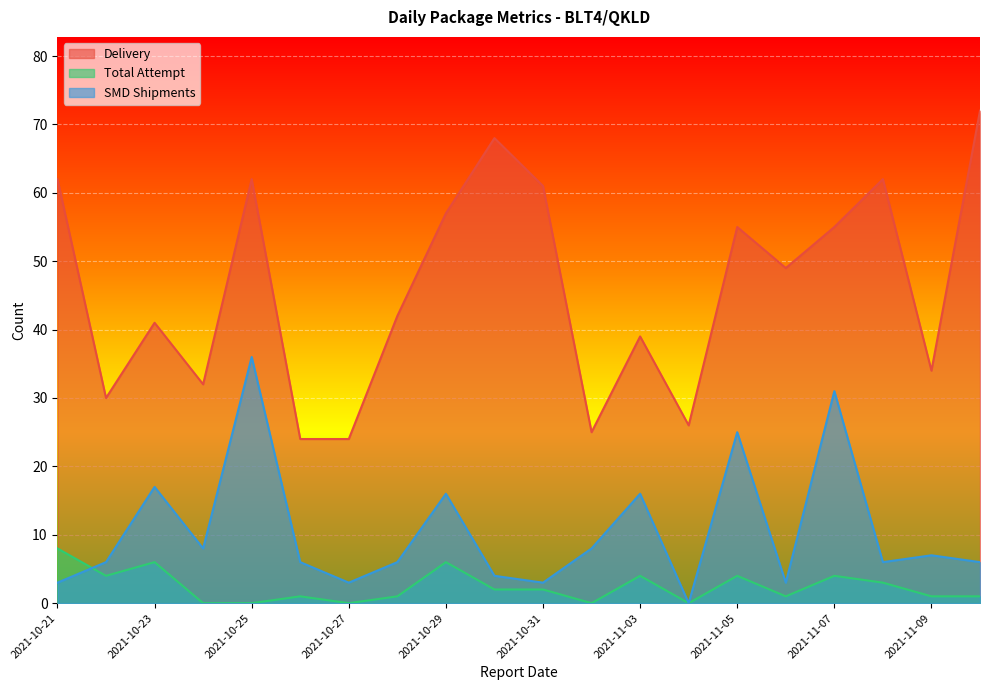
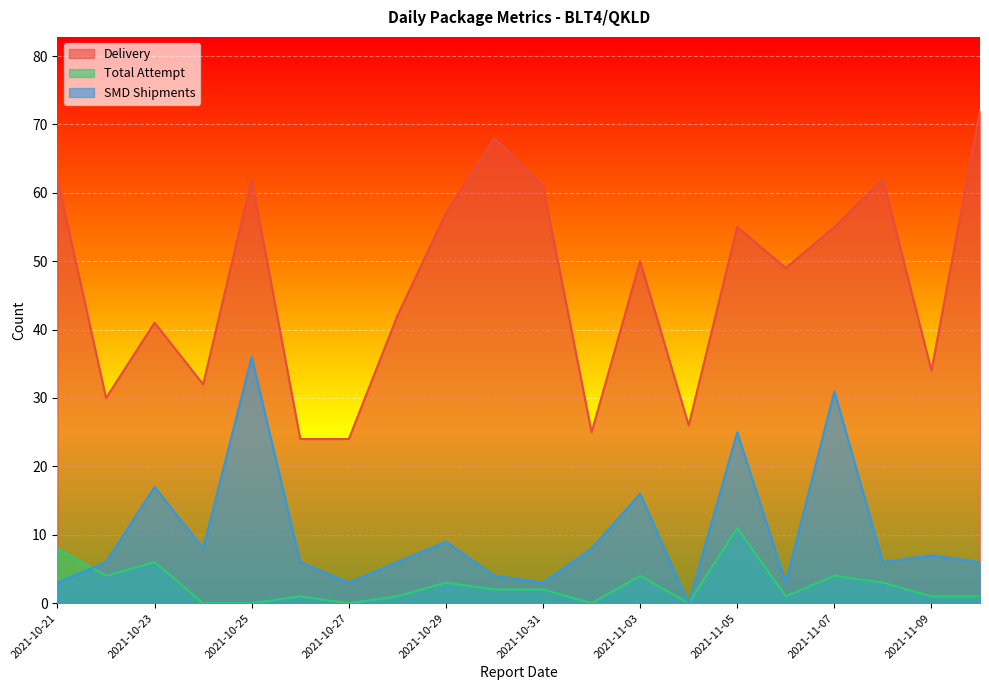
Total Attempt, 2021-10-29: 6 -> 3
SMD Shipments, 2021-10-29: 16 -> 9
Delivery, 2021-11-03: 39 -> 50
Total Attempt, 2021-11-05: 4 -> 11
